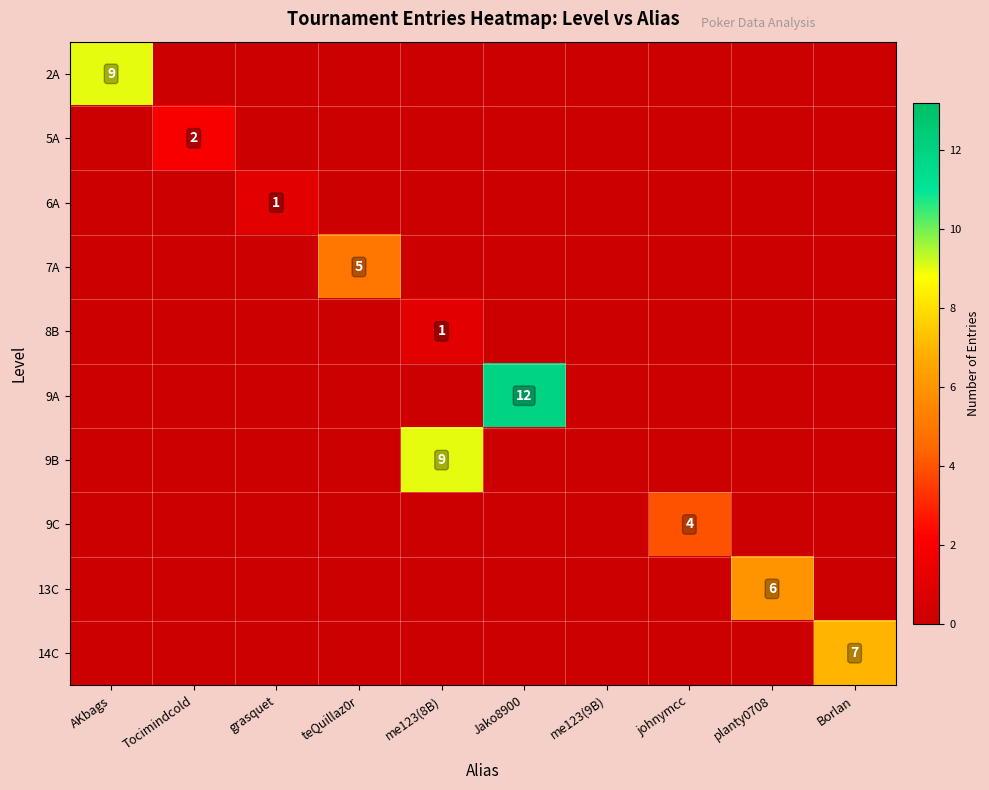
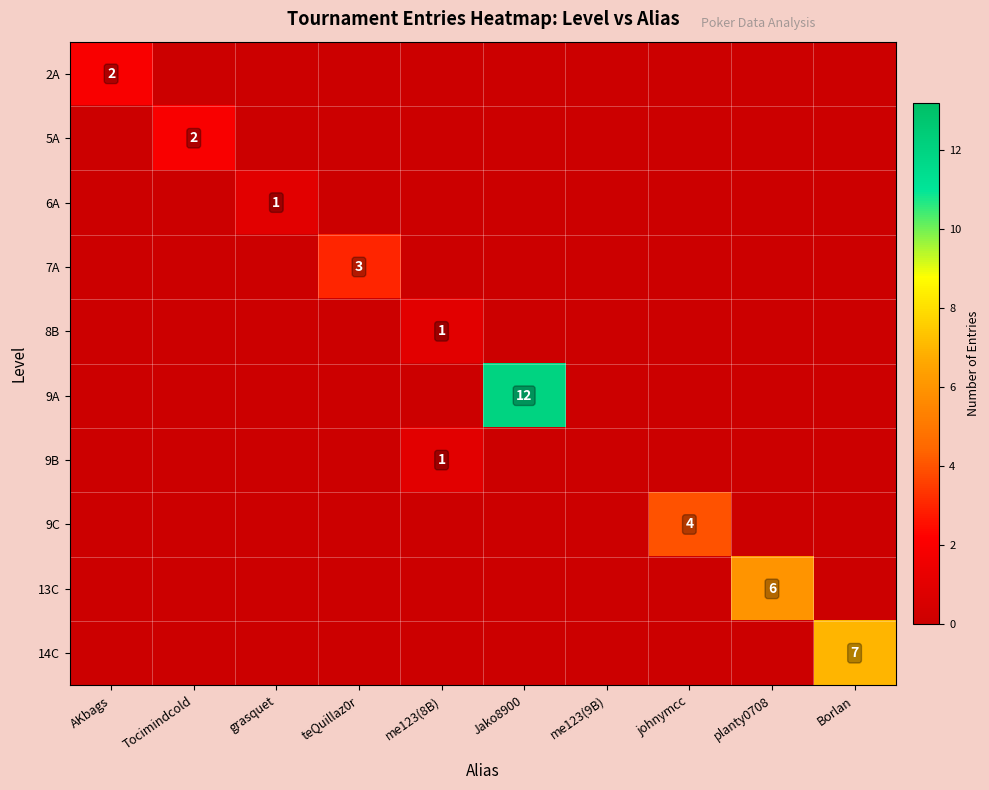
2A, AKbags: 9 -> 2
7A, teQuillaz0r: 5 -> 3
9B, me123(8B): 9 -> 1
